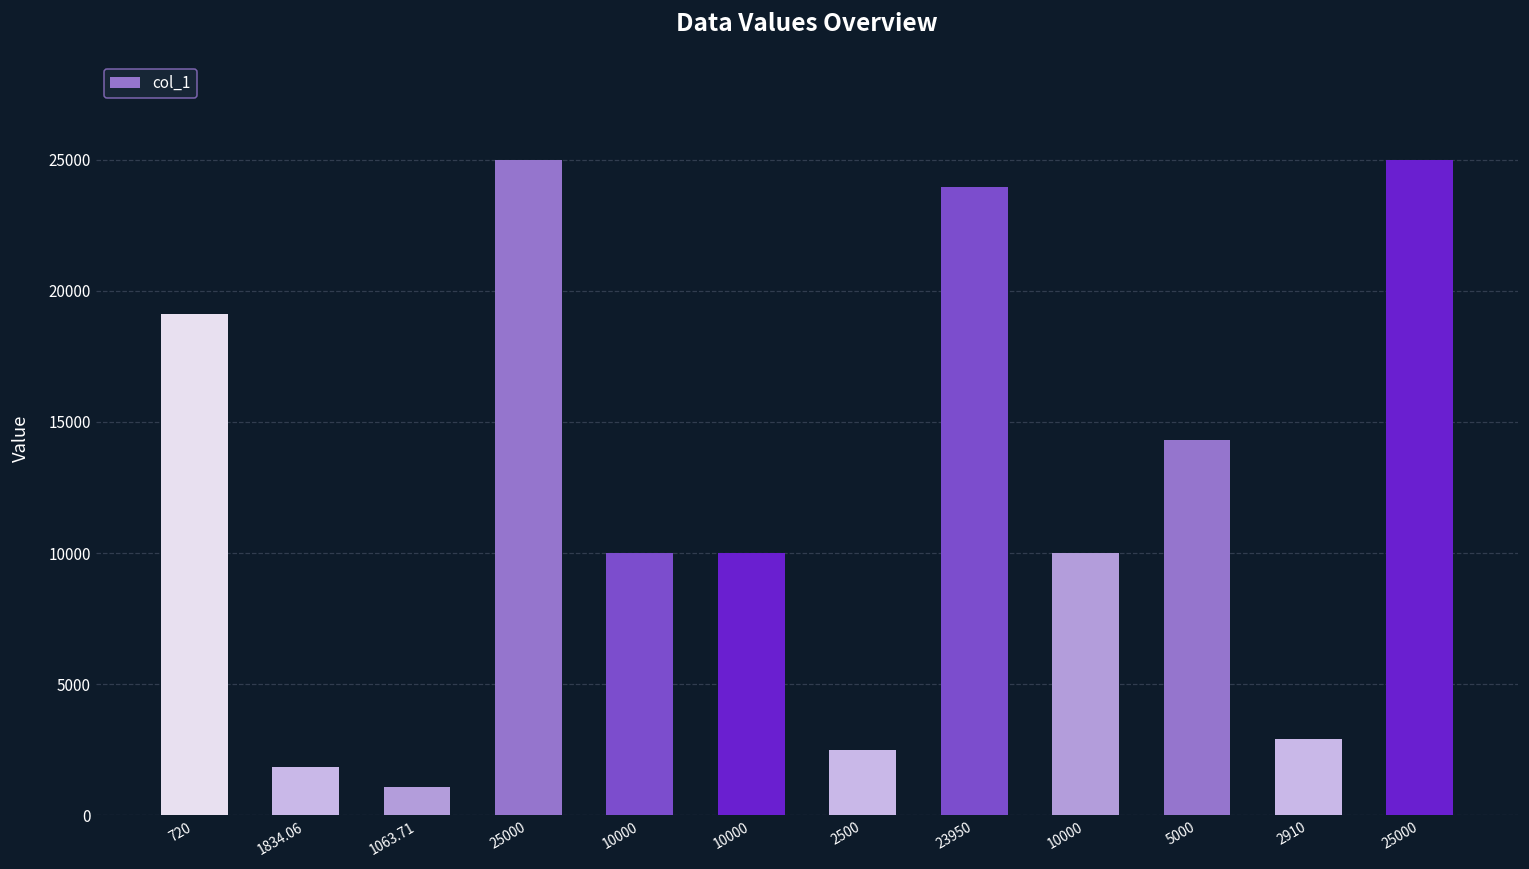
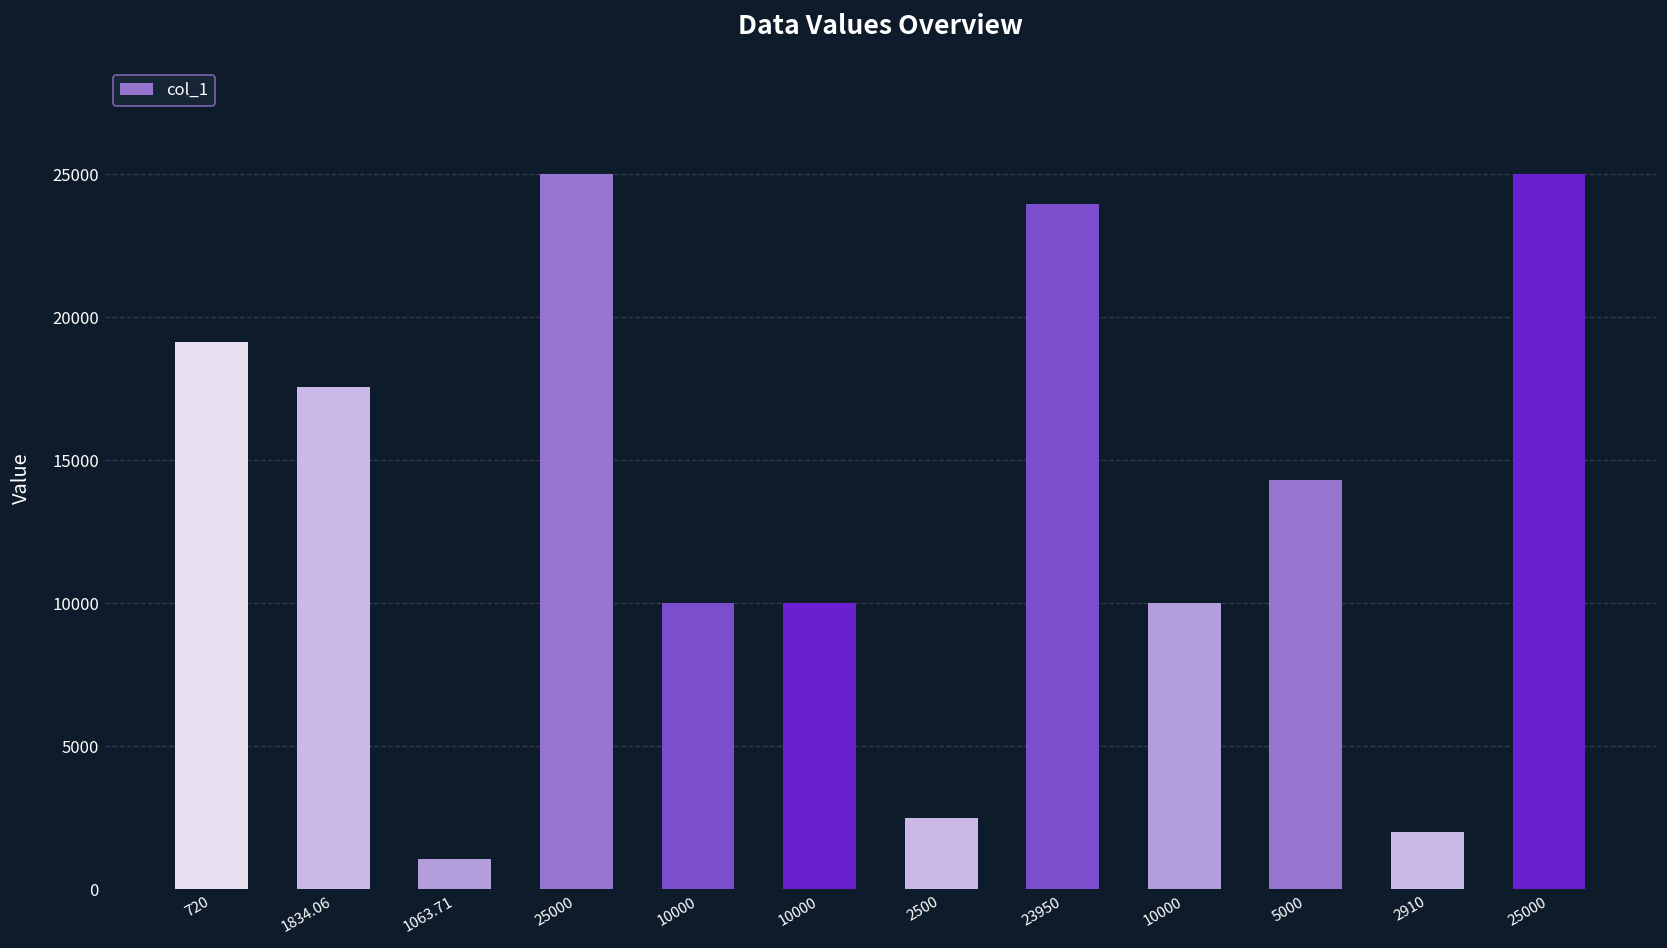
1834.06: 1800 -> 17600
2910: 2900 -> 2000
